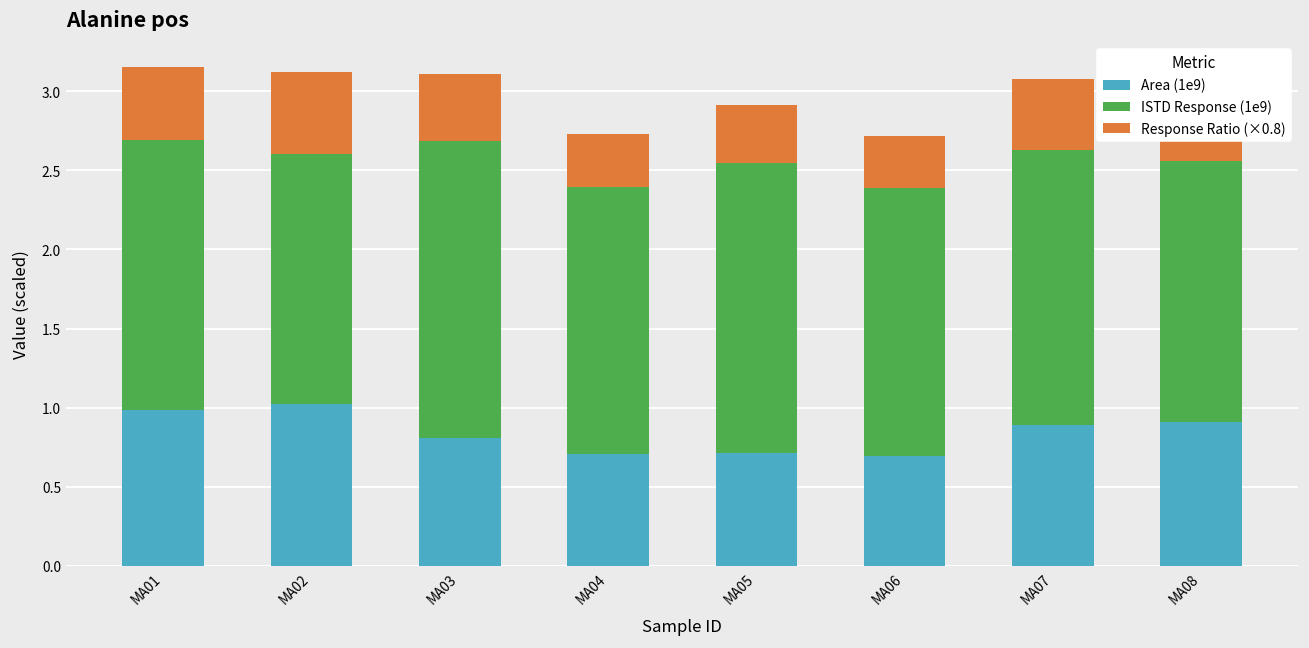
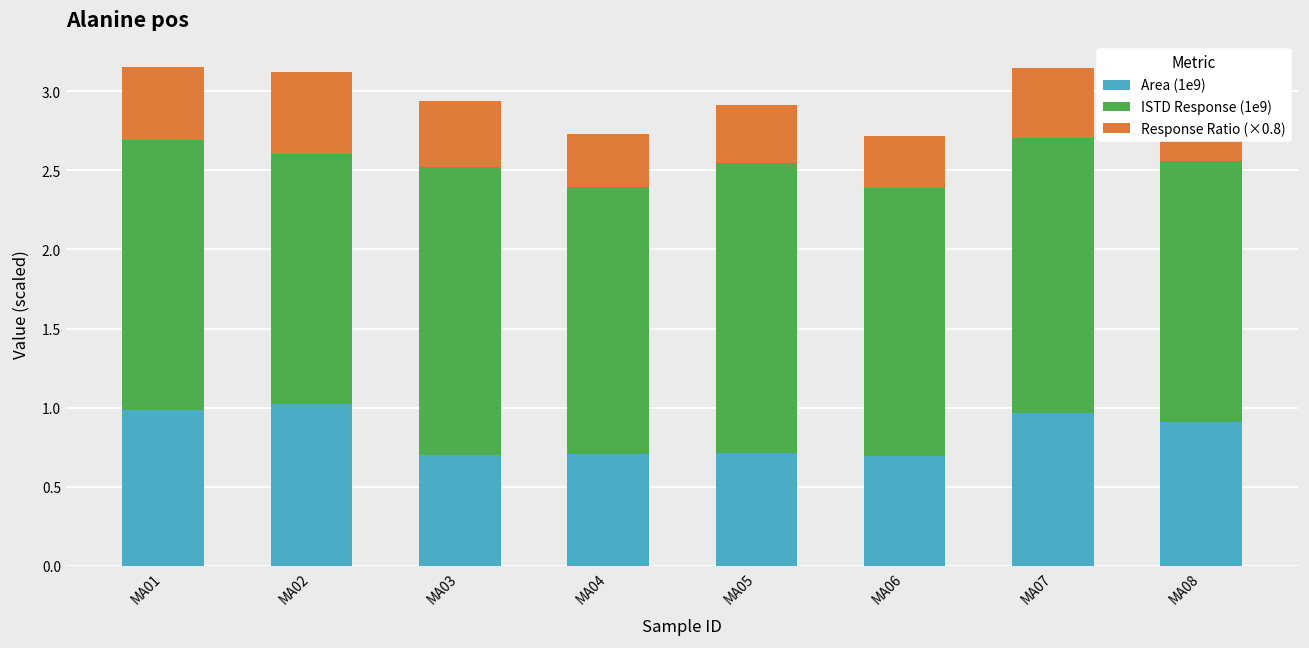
Area (1e9), MA03: 0.81 -> 0.70
ISTD Response (1e9), MA03: 1.88 -> 1.82
Area (1e9), MA07: 0.89 -> 0.96
